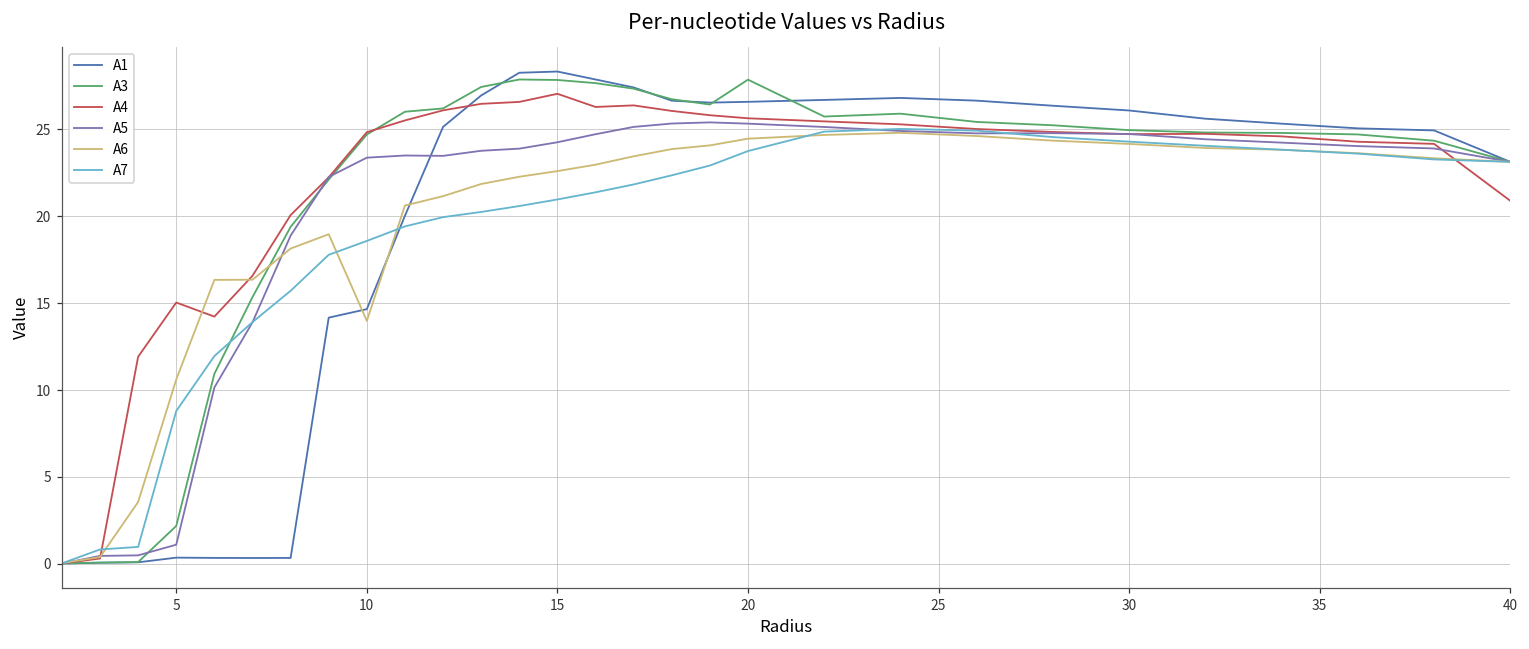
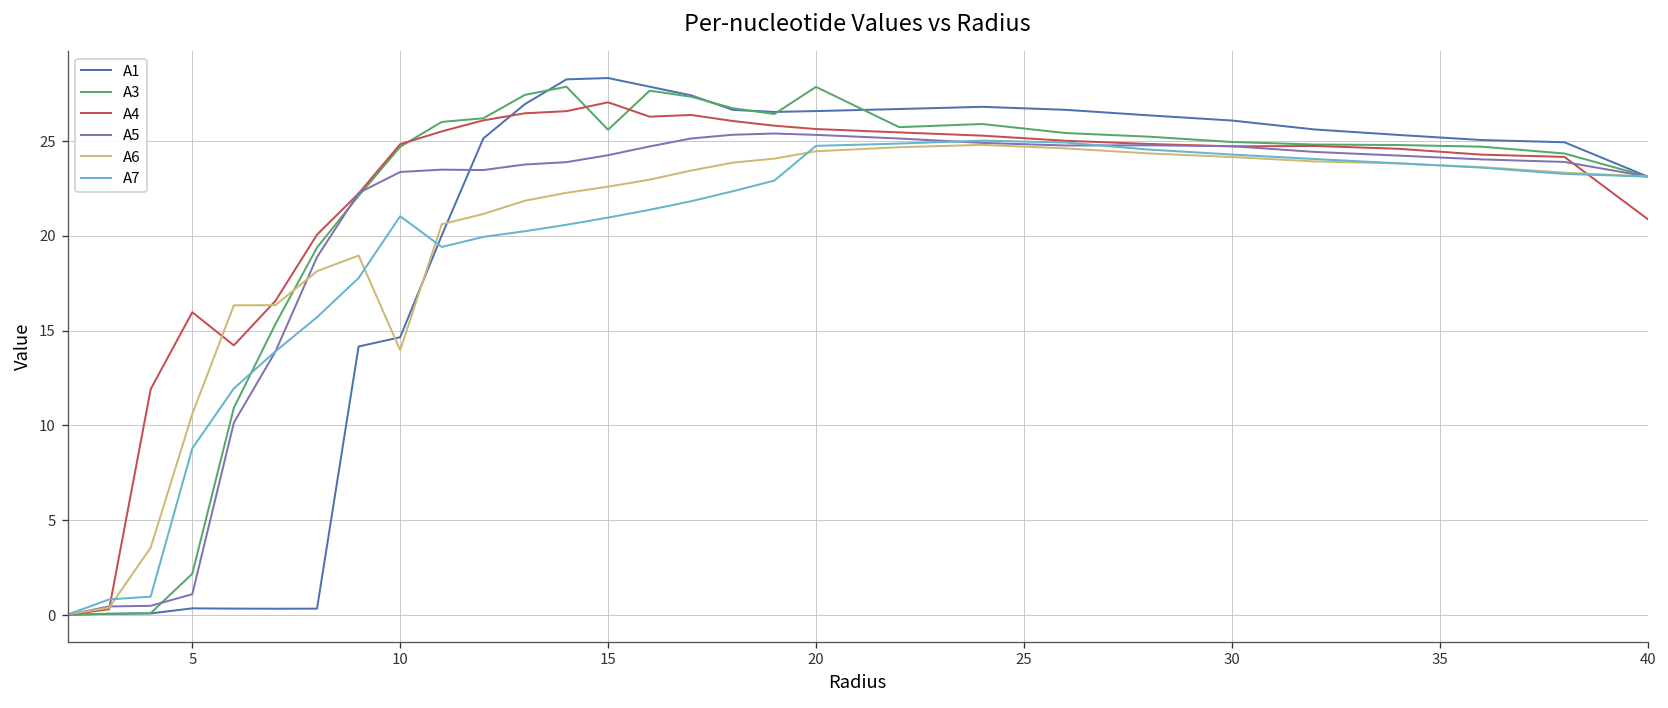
A4, 5: 15.0 -> 16.0
A7, 10: 18.6 -> 21.0
A3, 15: 27.8 -> 25.6
A7, 20: 23.7 -> 24.7
